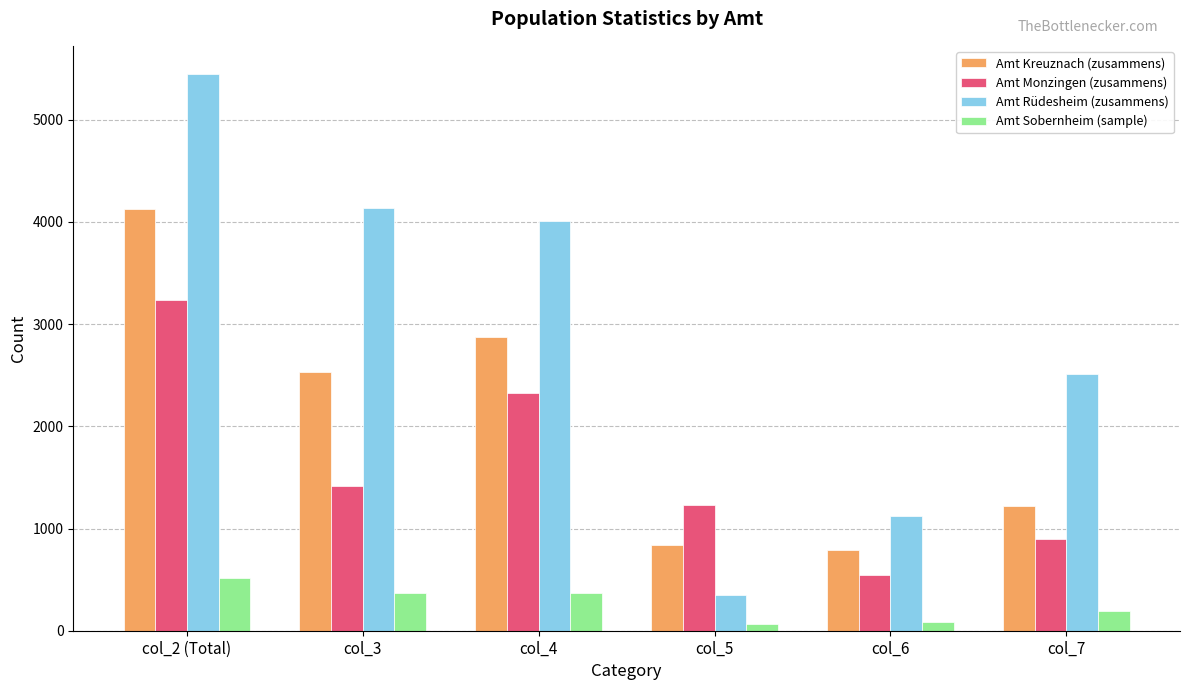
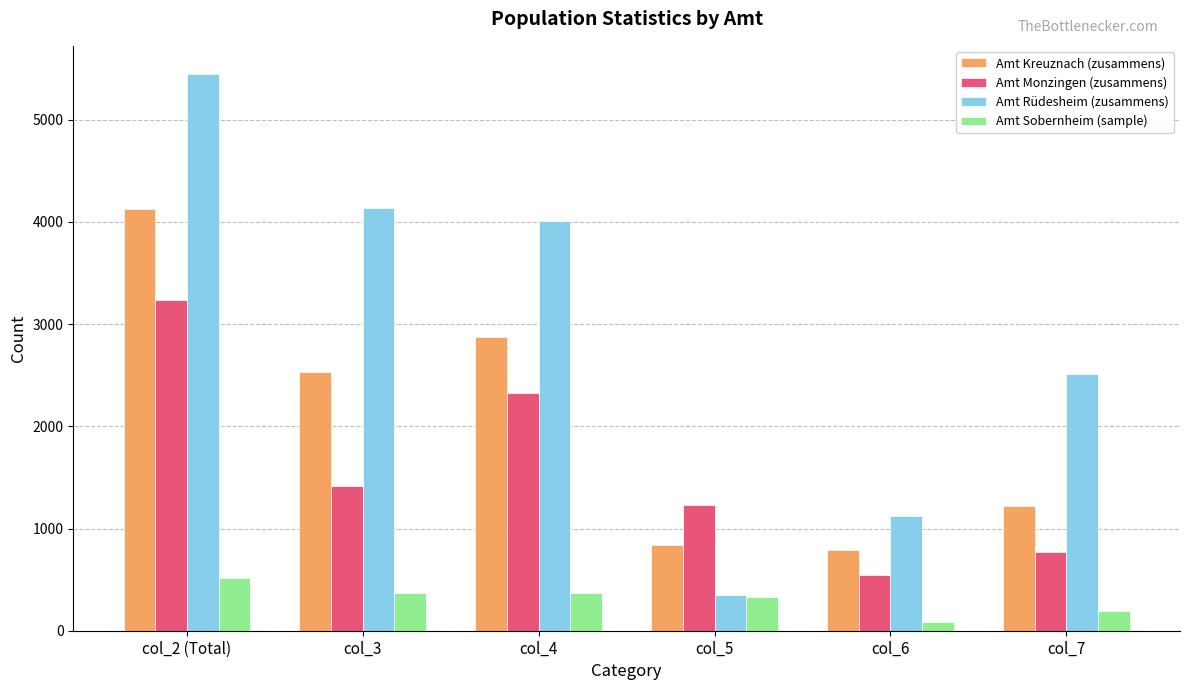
Amt Sobernheim (sample), col_5: 70 -> 330
Amt Monzingen (zusammens), col_7: 900 -> 770
